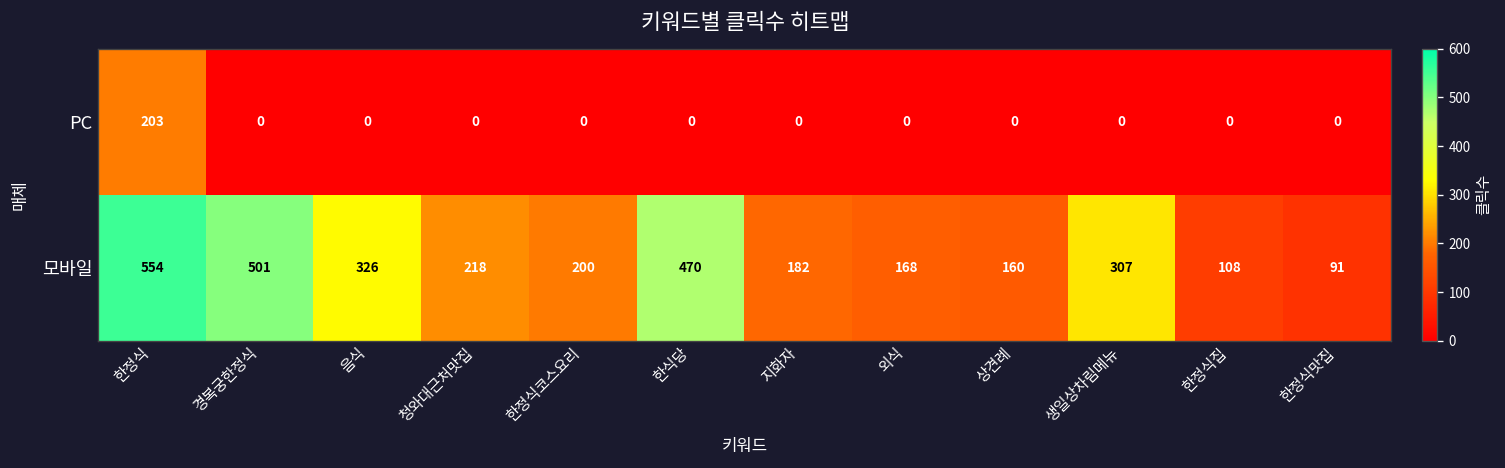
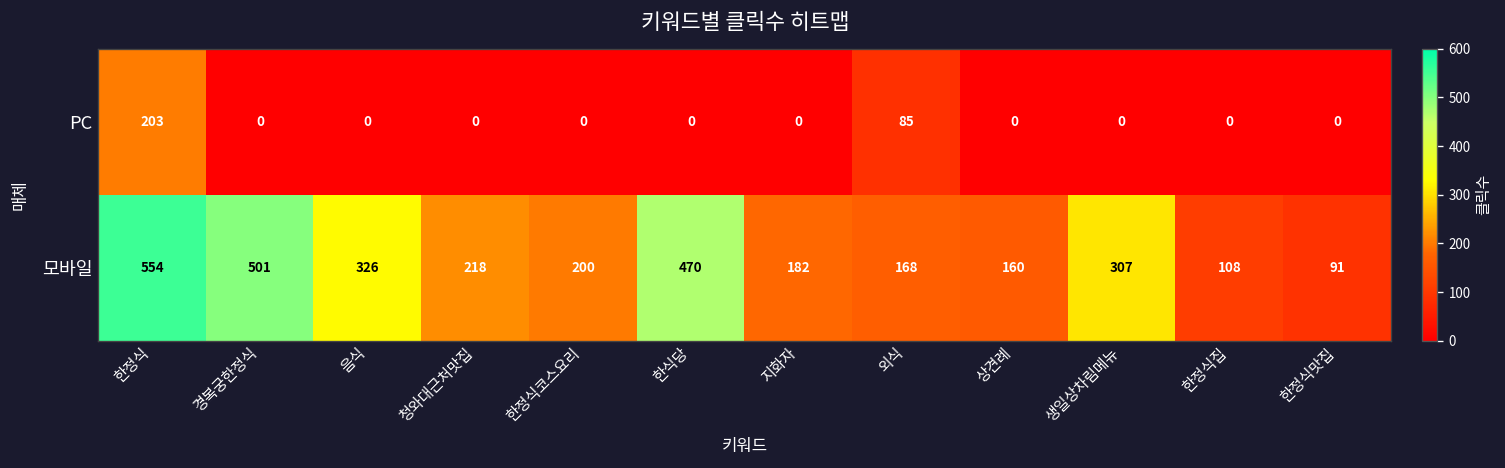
PC, 외식: 0 -> 85
